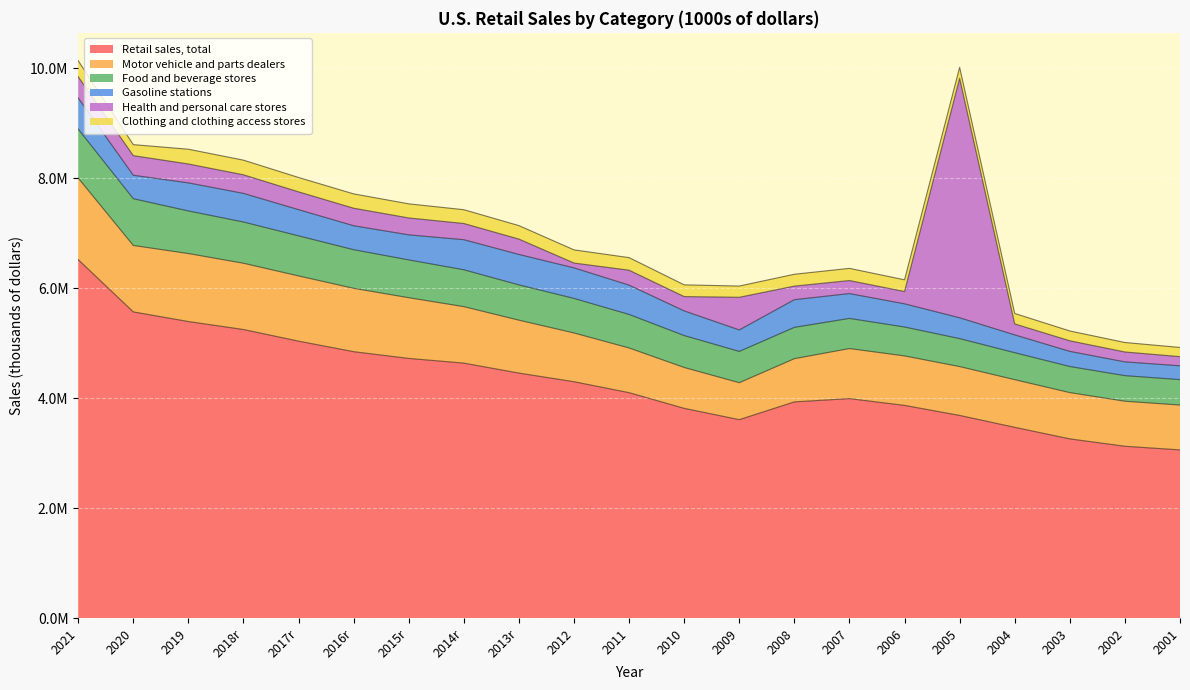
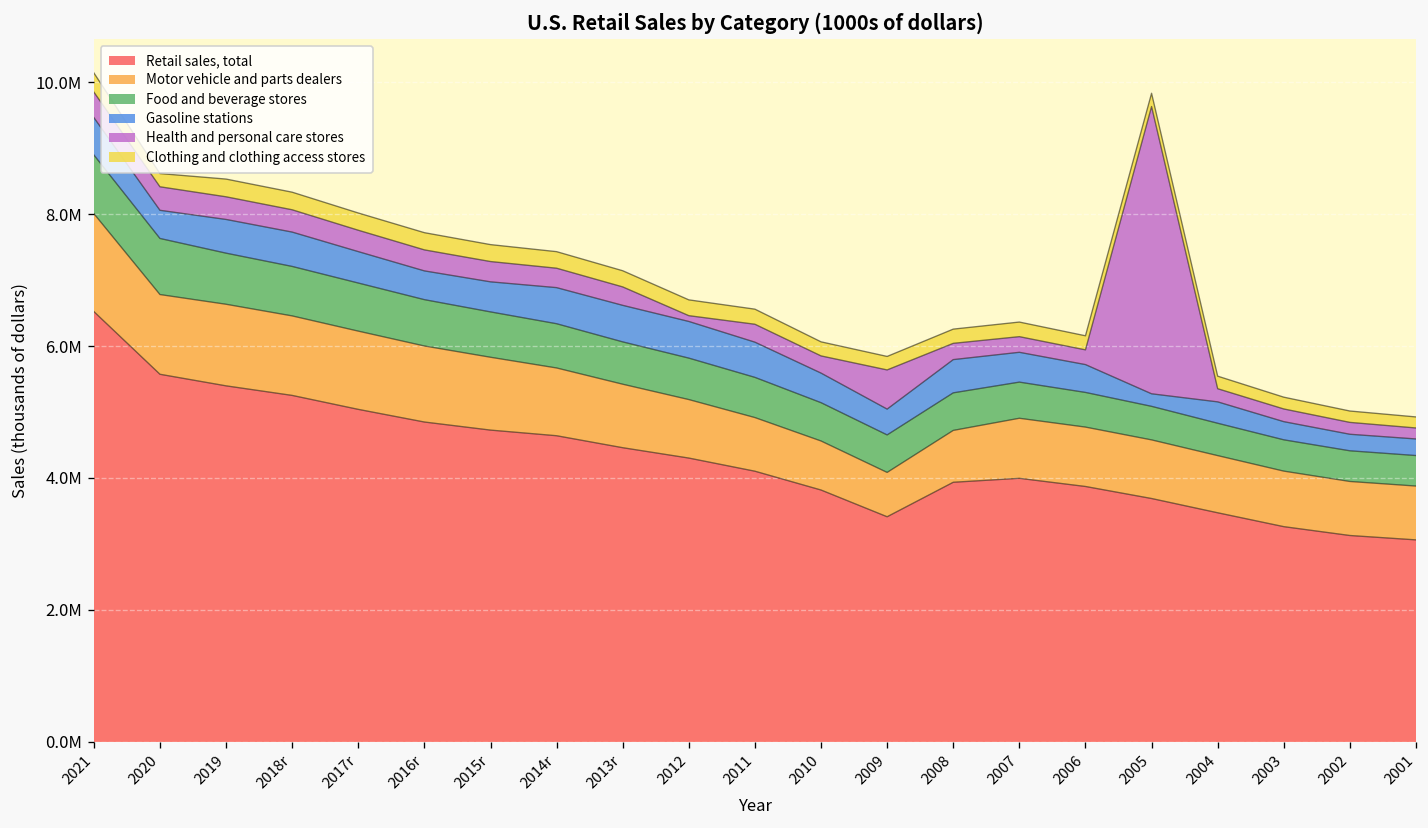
Retail sales, total, 2009: 3600000 -> 3400000
Gasoline stations, 2005: 400000 -> 200000
